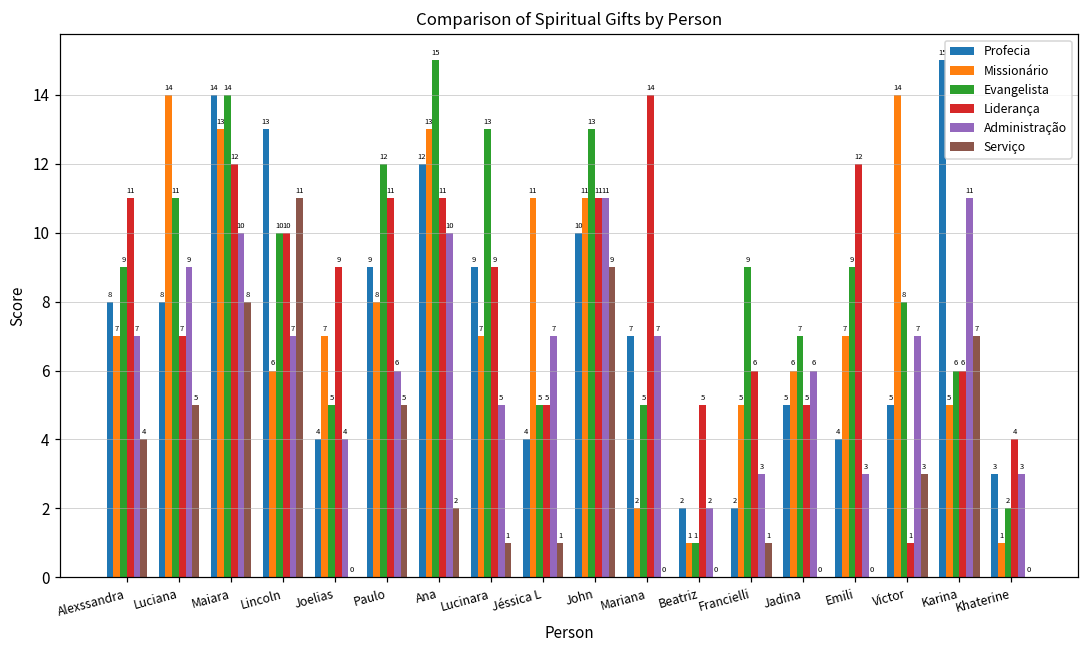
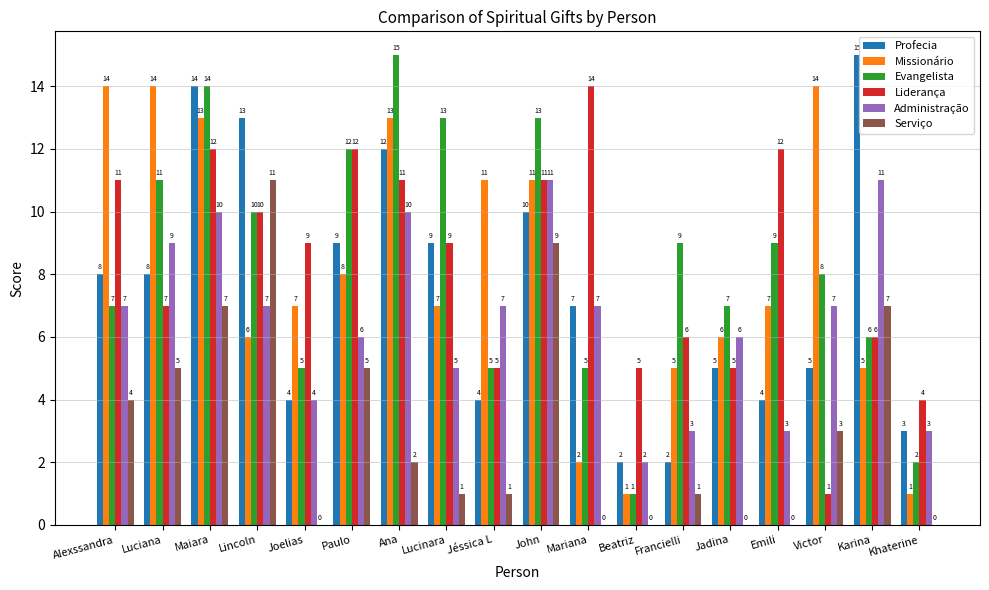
Missionário, Alexssandra: 7 -> 14
Evangelista, Alexssandra: 9 -> 7
Serviço, Maiara: 8 -> 7
Liderança, Paulo: 11 -> 12
